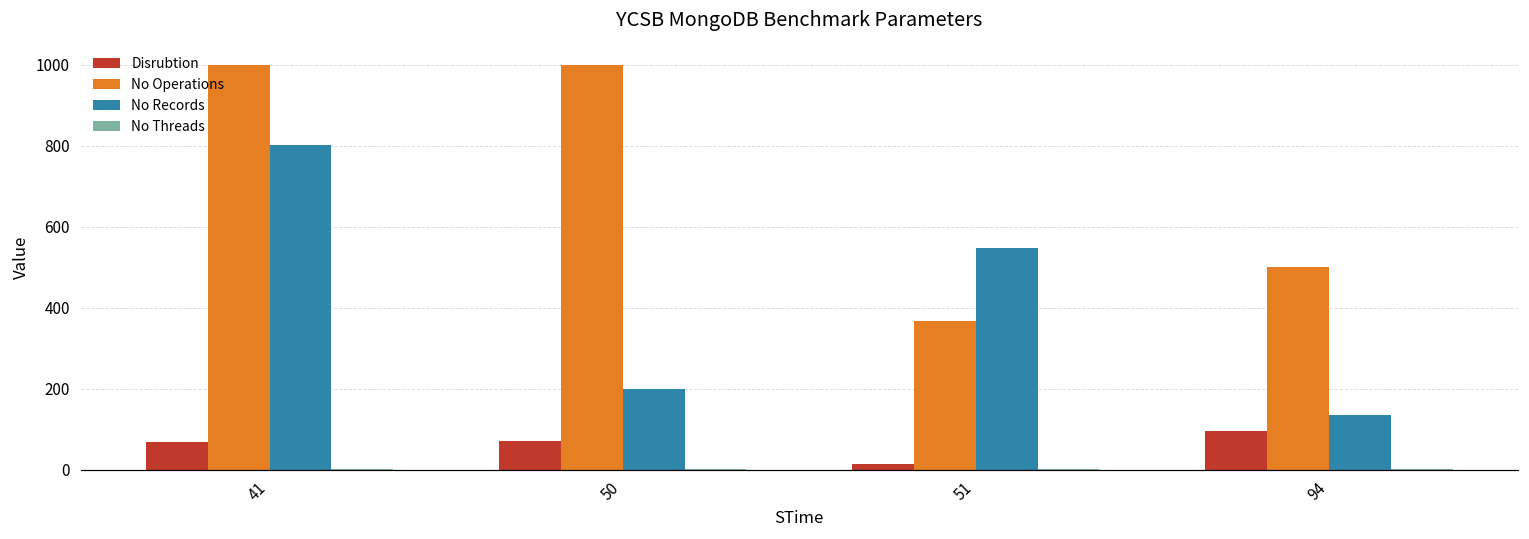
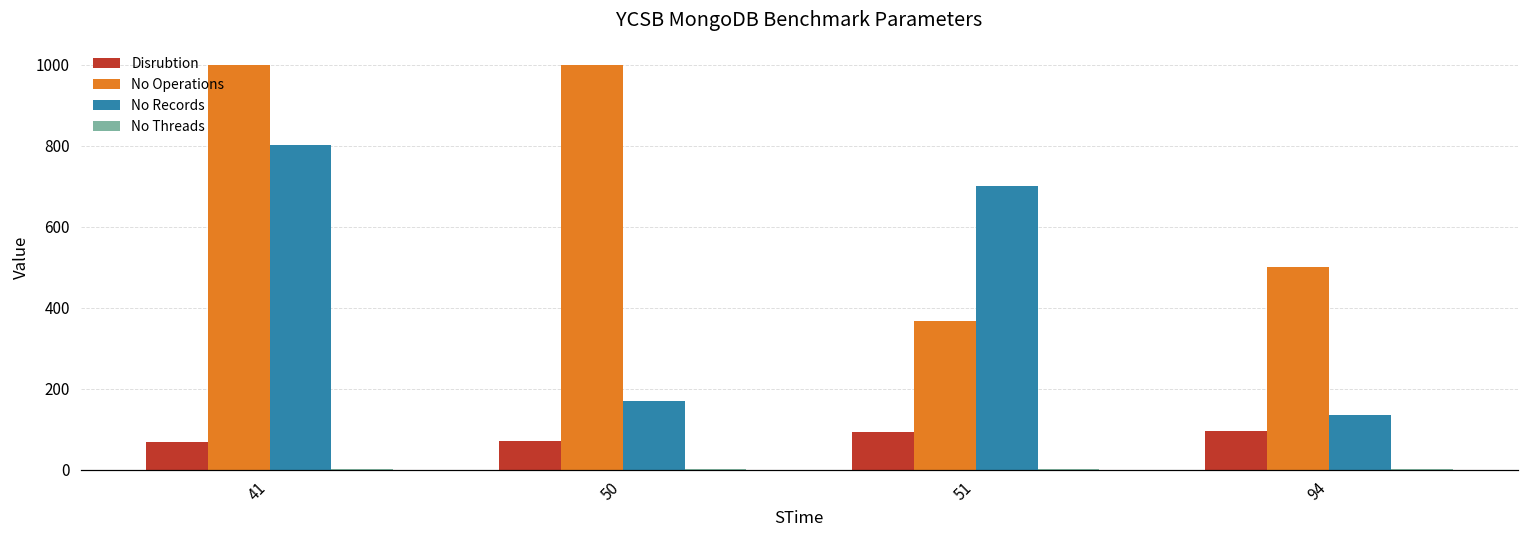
No Records, 50: 200 -> 170
Disrubtion, 51: 10 -> 90
No Records, 51: 550 -> 700
